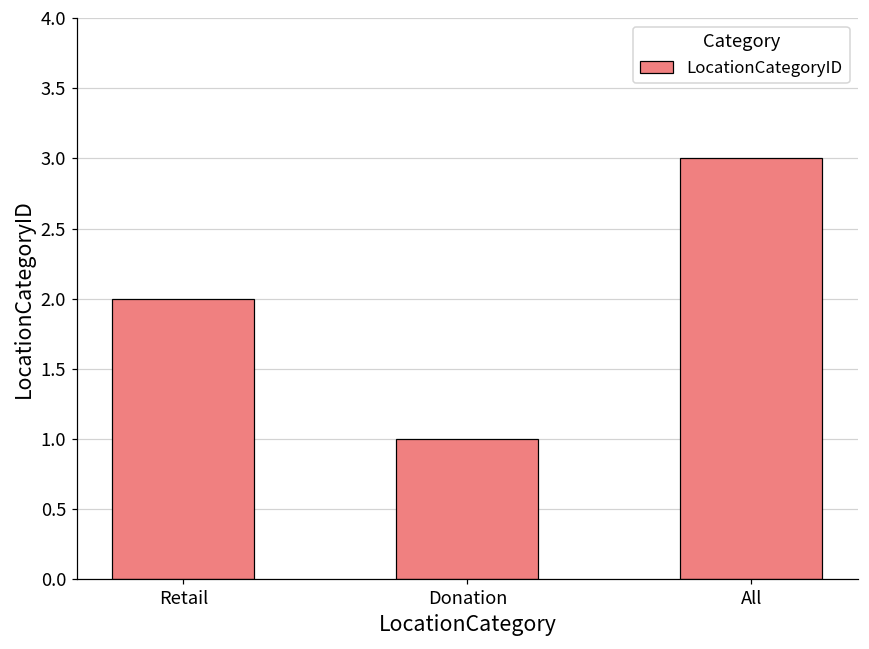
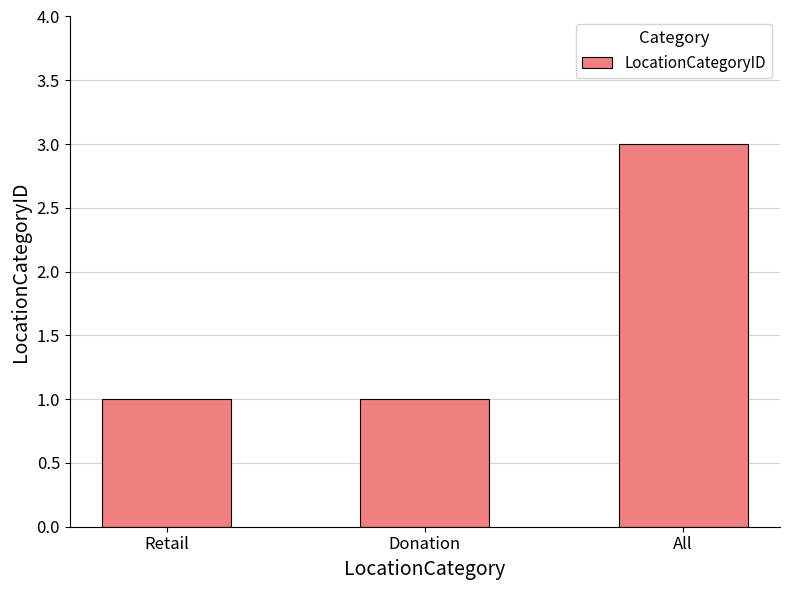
Retail: 2 -> 1
